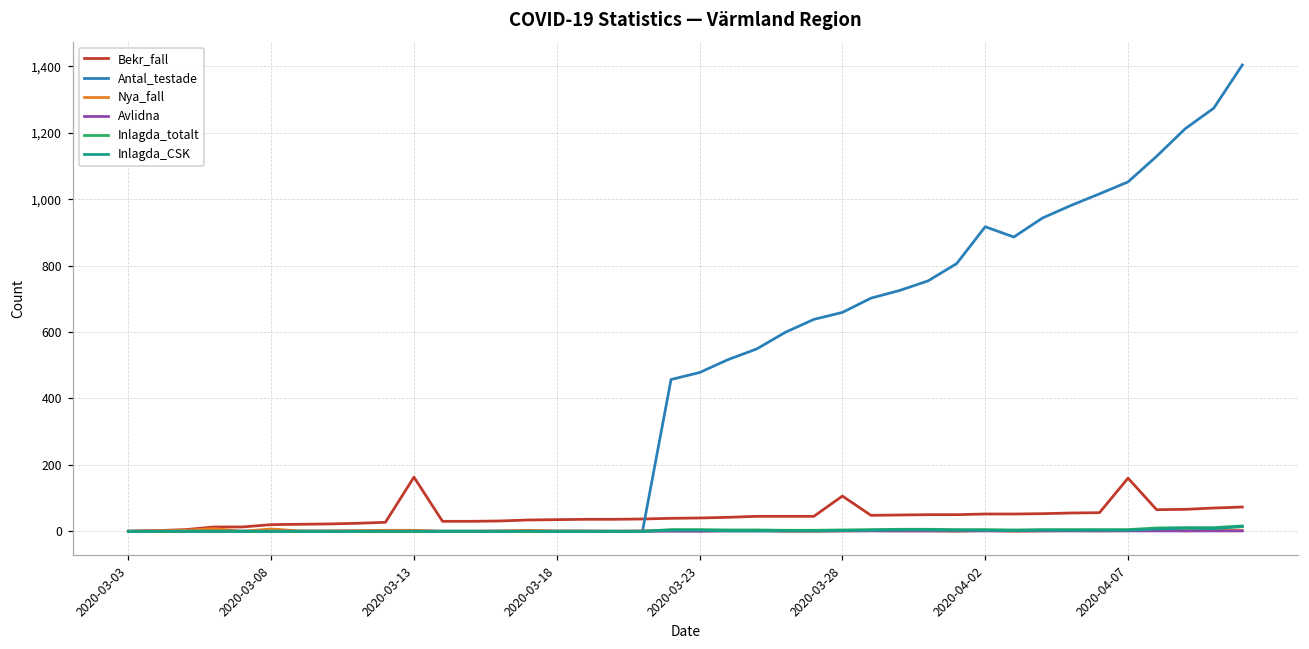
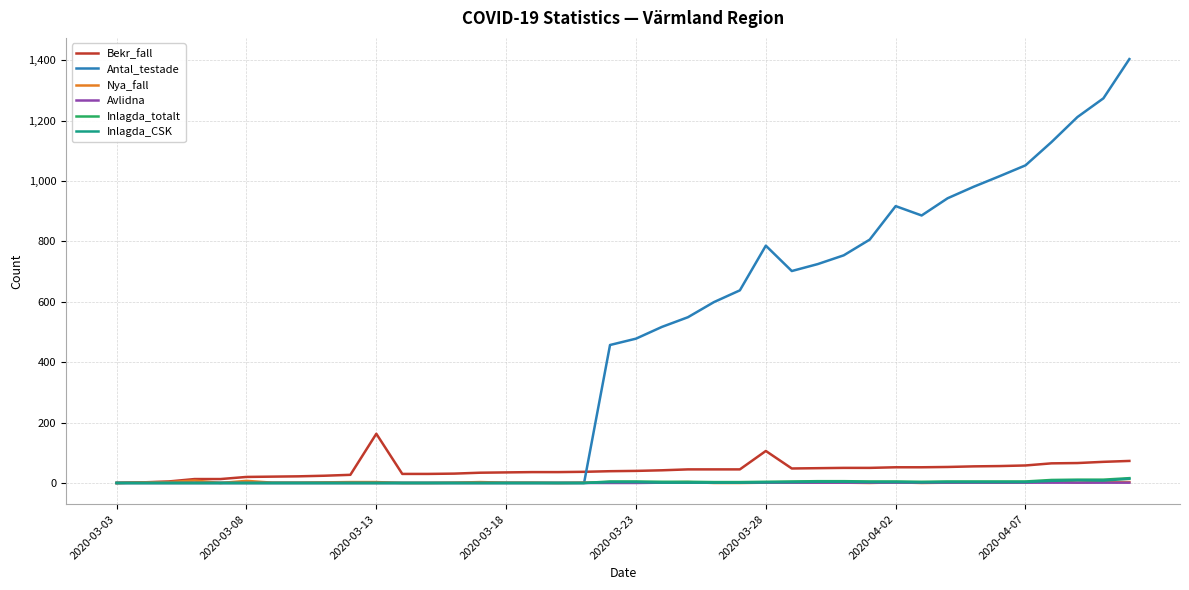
Antal_testade, 2020-03-28: 660 -> 790
Bekr_fall, 2020-04-07: 160 -> 60
